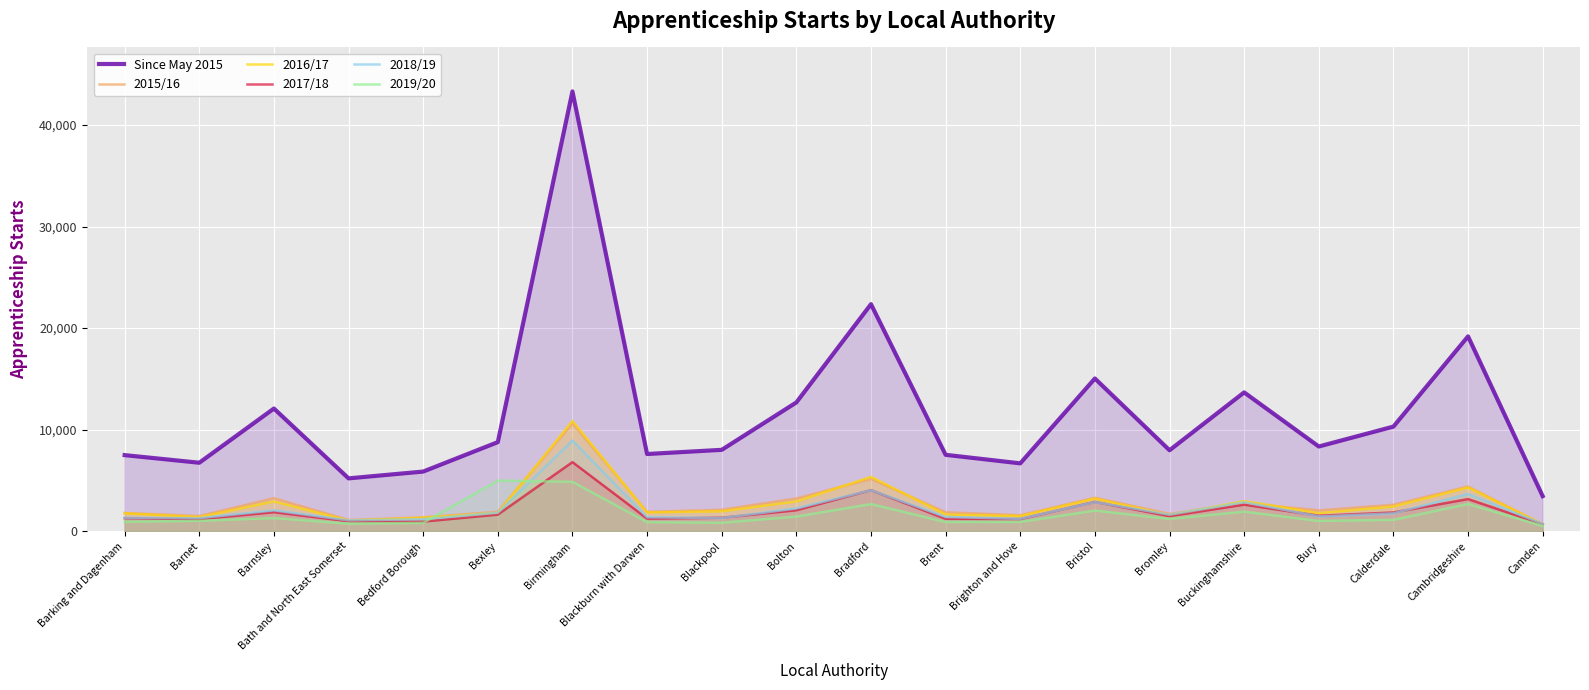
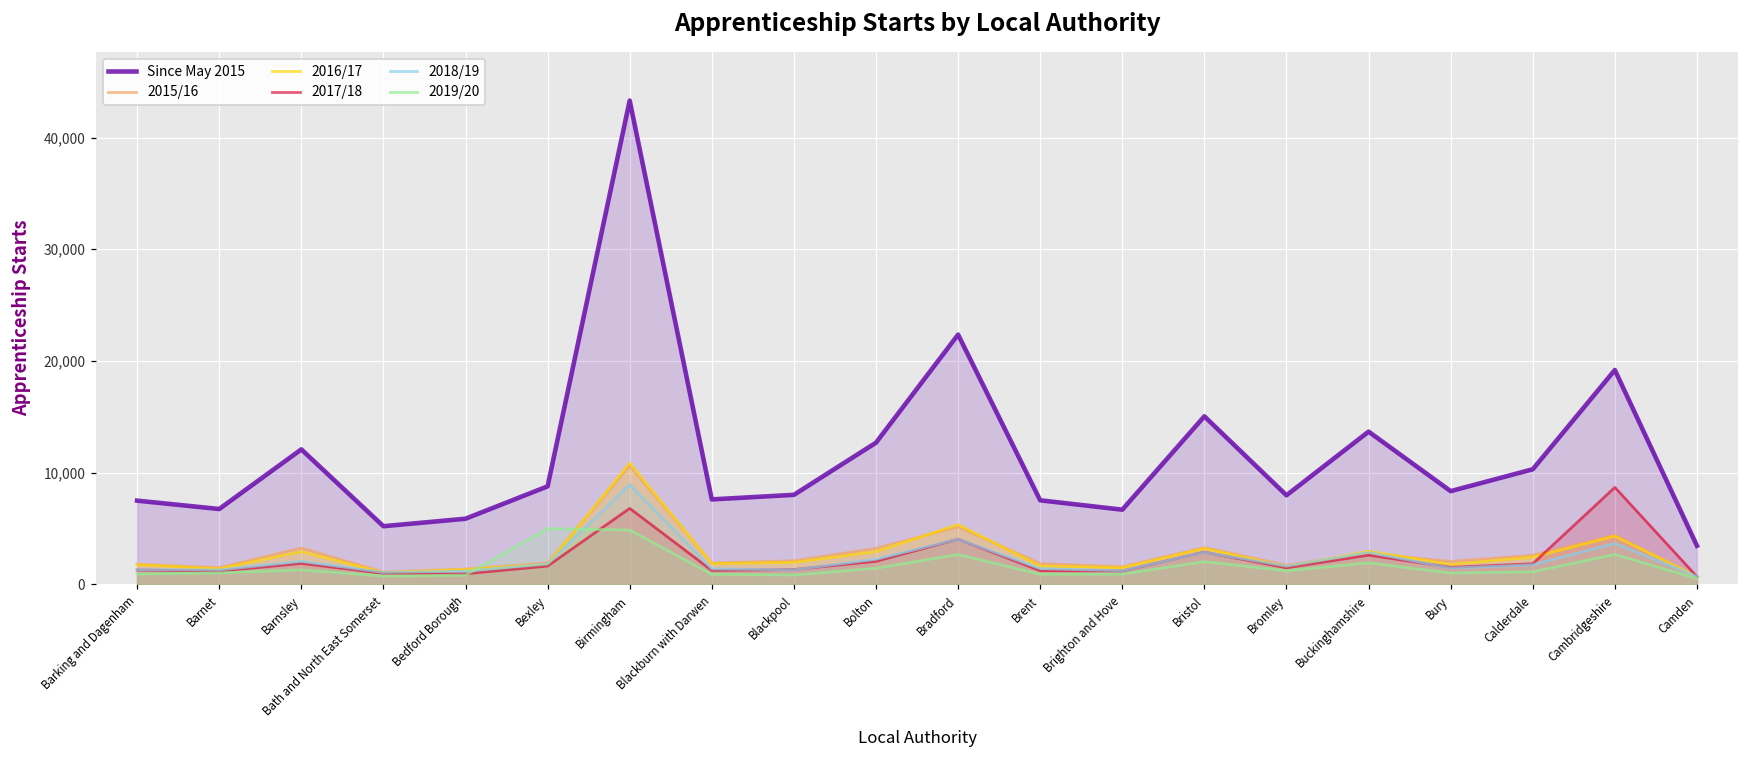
2017/18, Cambridgeshire: 3,200 -> 8,700
